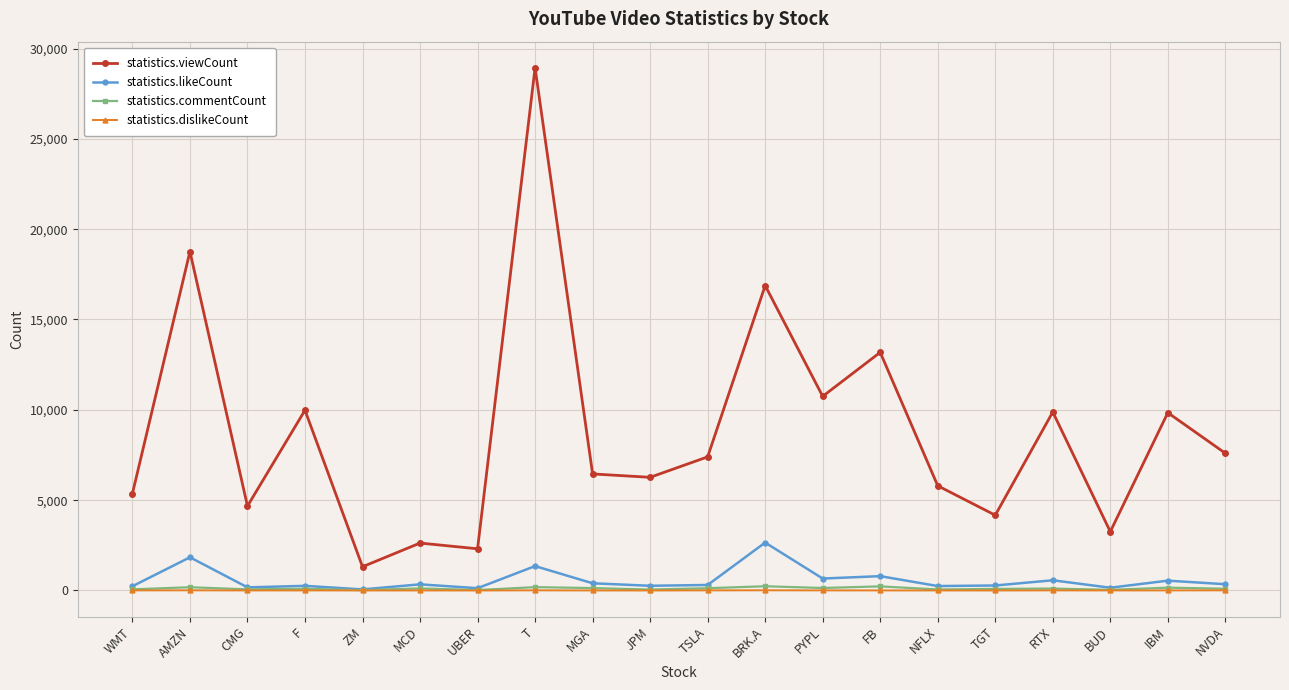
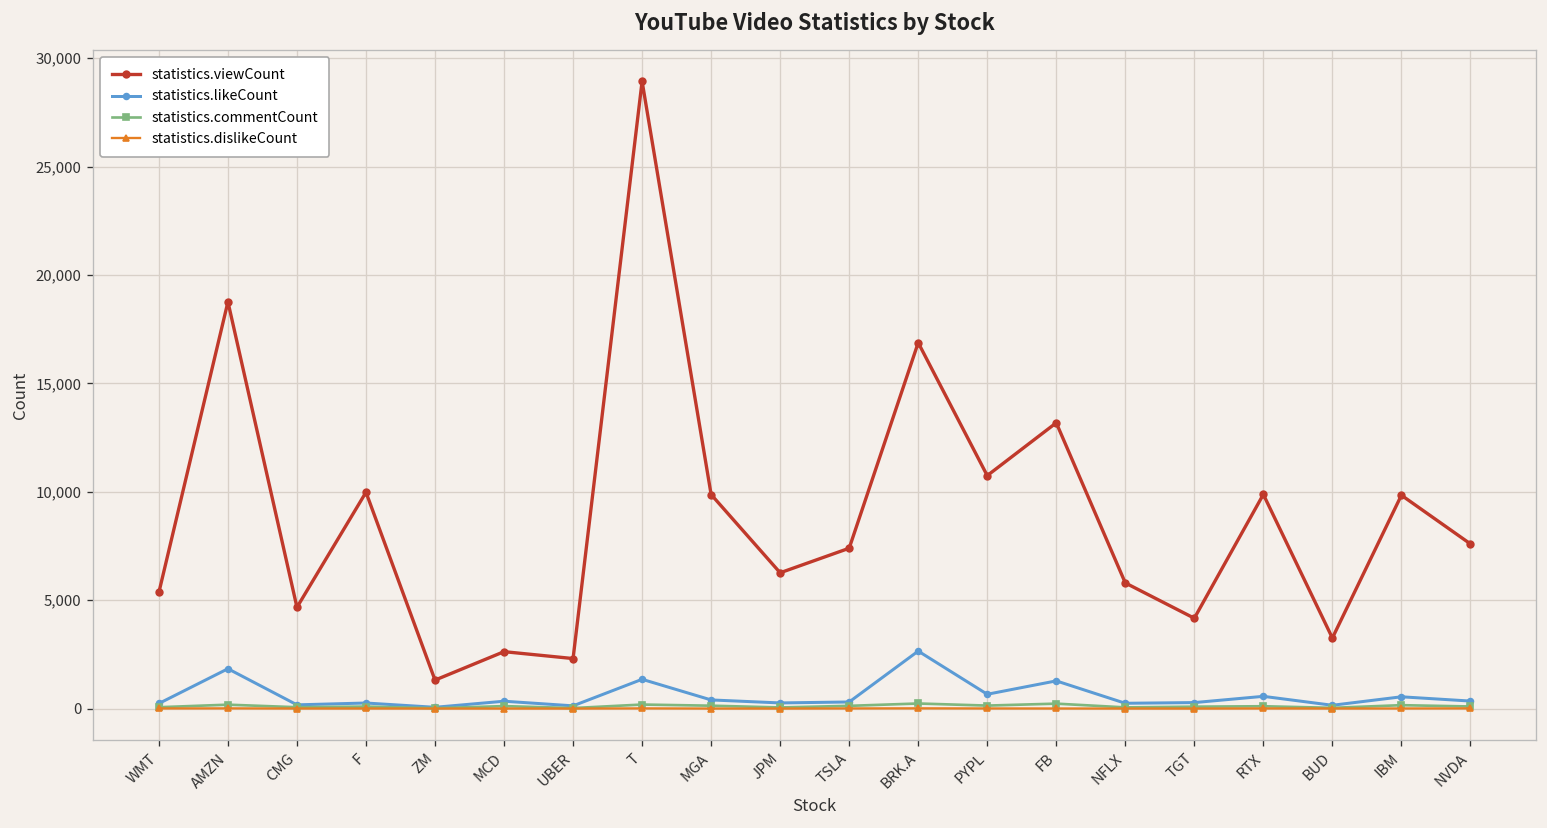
statistics.viewCount, MGA: 6,500 -> 9,900
statistics.likeCount, FB: 800 -> 1,300
